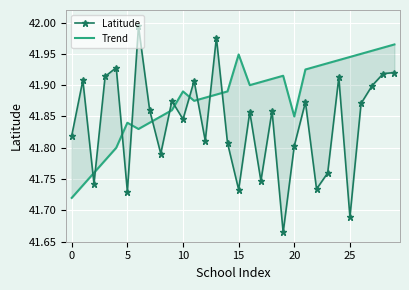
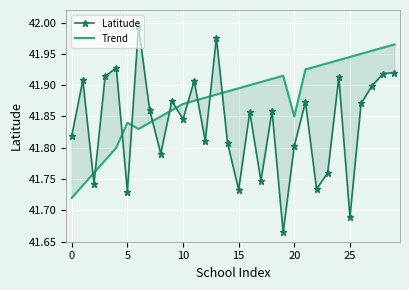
Trend, 10: 41.89 -> 41.87
Trend, 15: 41.95 -> 41.90
